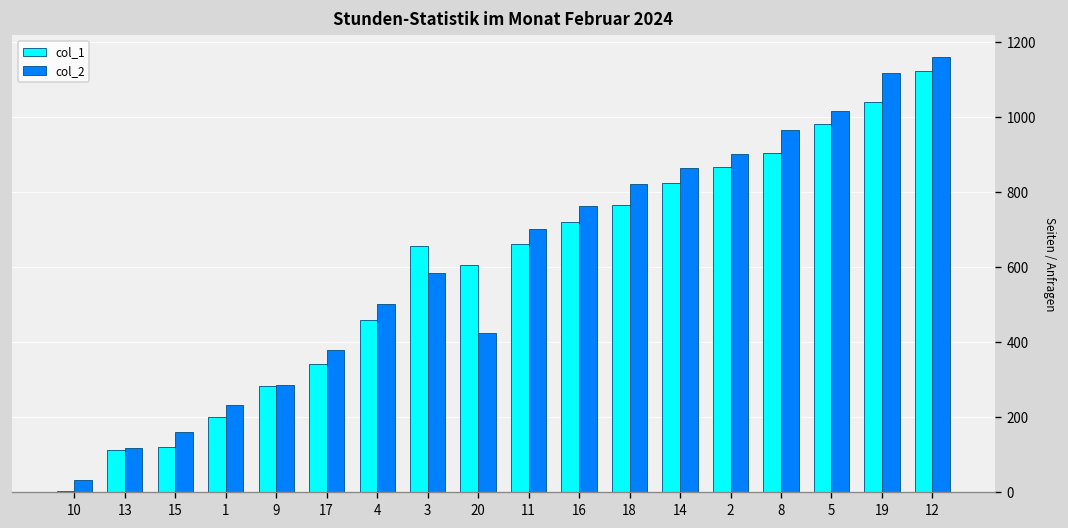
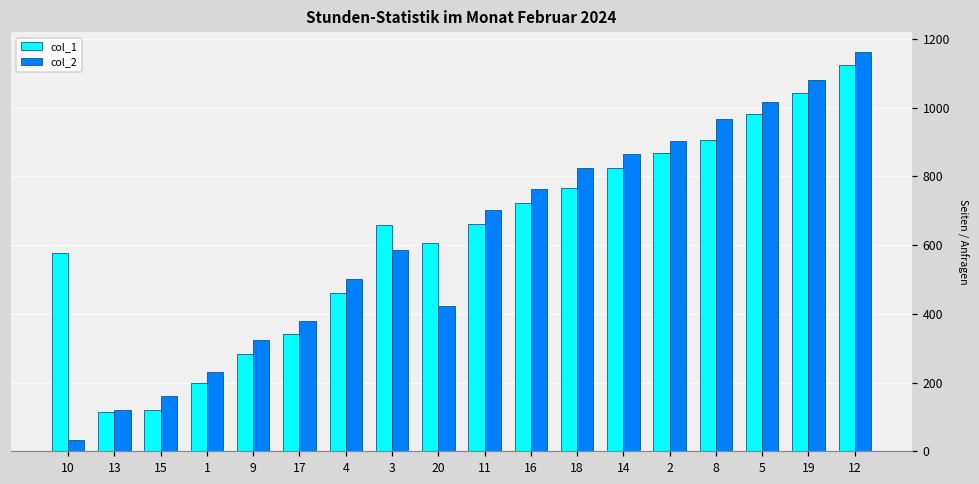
col_1, 10: 0 -> 580
col_2, 9: 290 -> 320
col_2, 19: 1120 -> 1080
